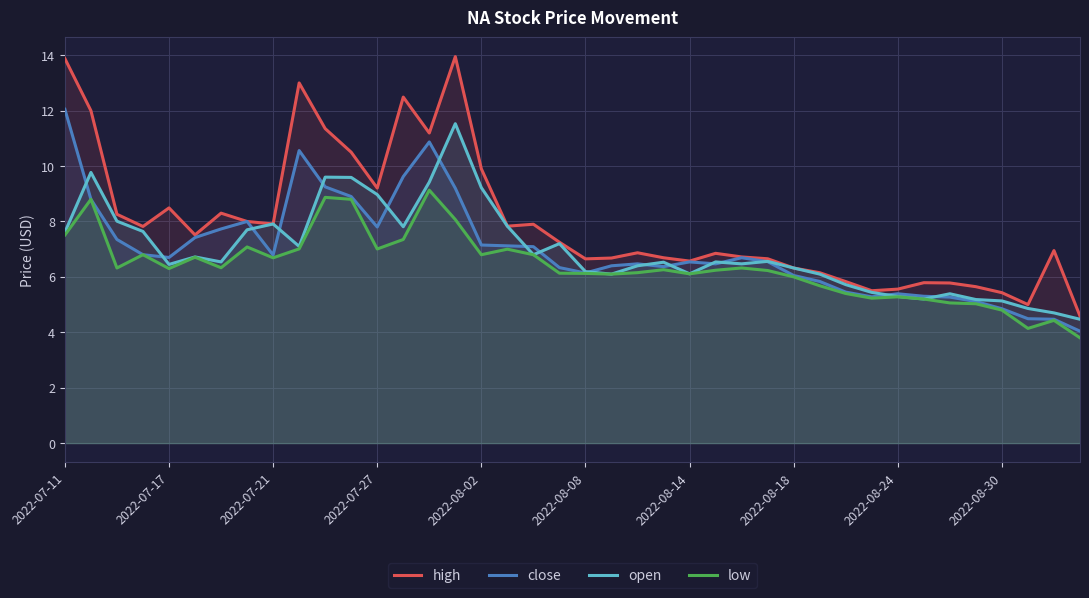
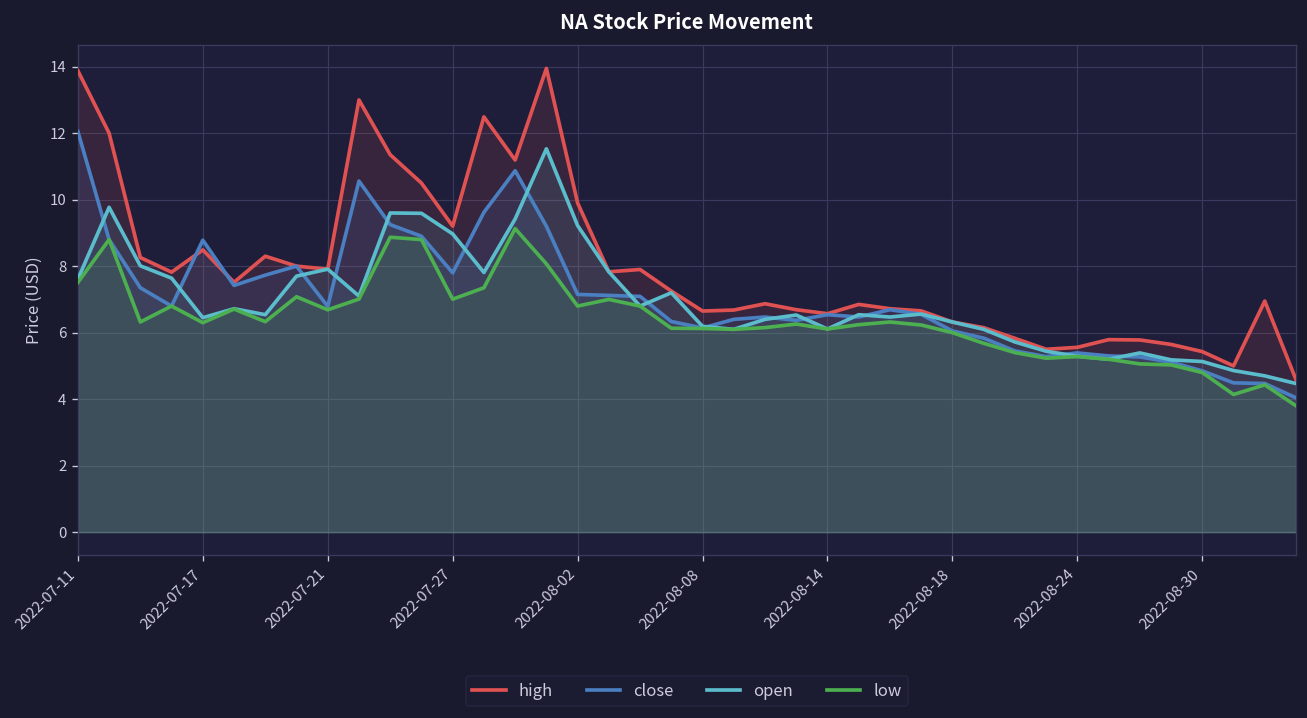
close, 2022-07-17: 6.7 -> 8.8
